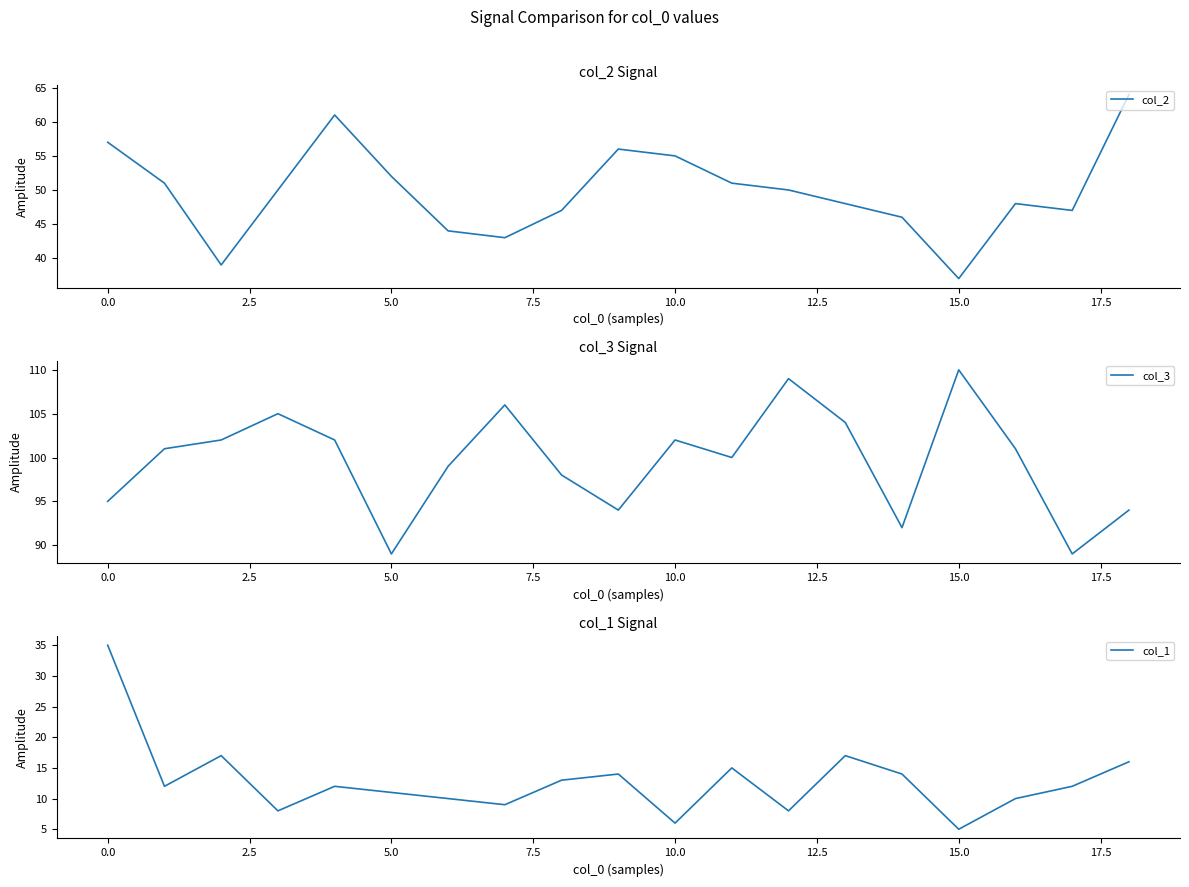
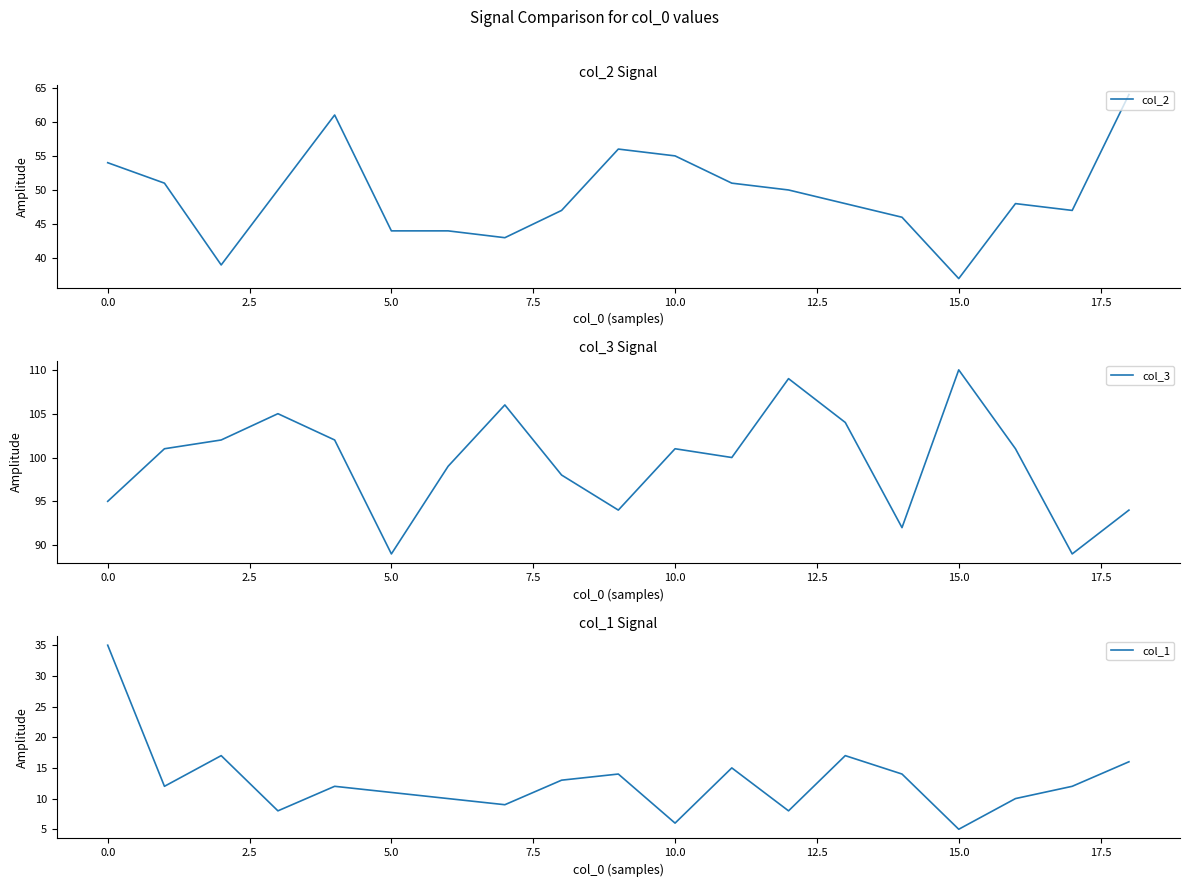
col_2 Signal, 0.0: 57 -> 54
col_2 Signal, 5.0: 52 -> 44
col_3 Signal, 10.0: 102 -> 101
